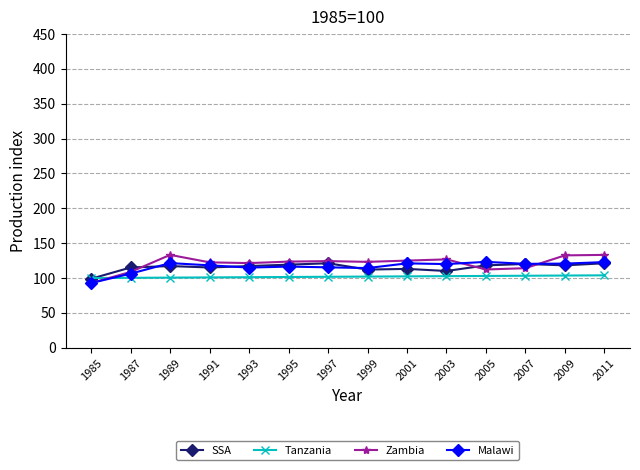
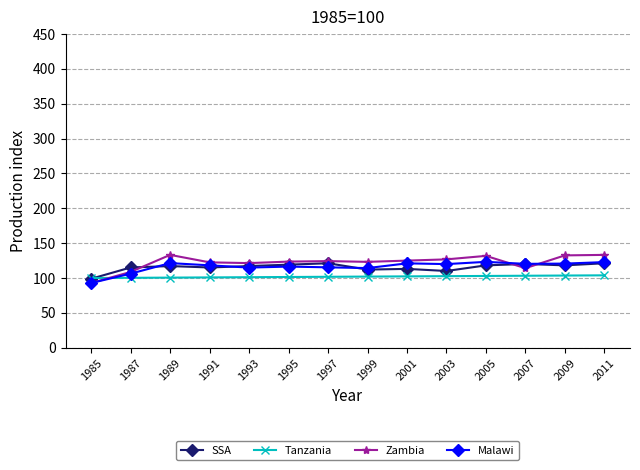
Zambia, 2005: 110 -> 130
